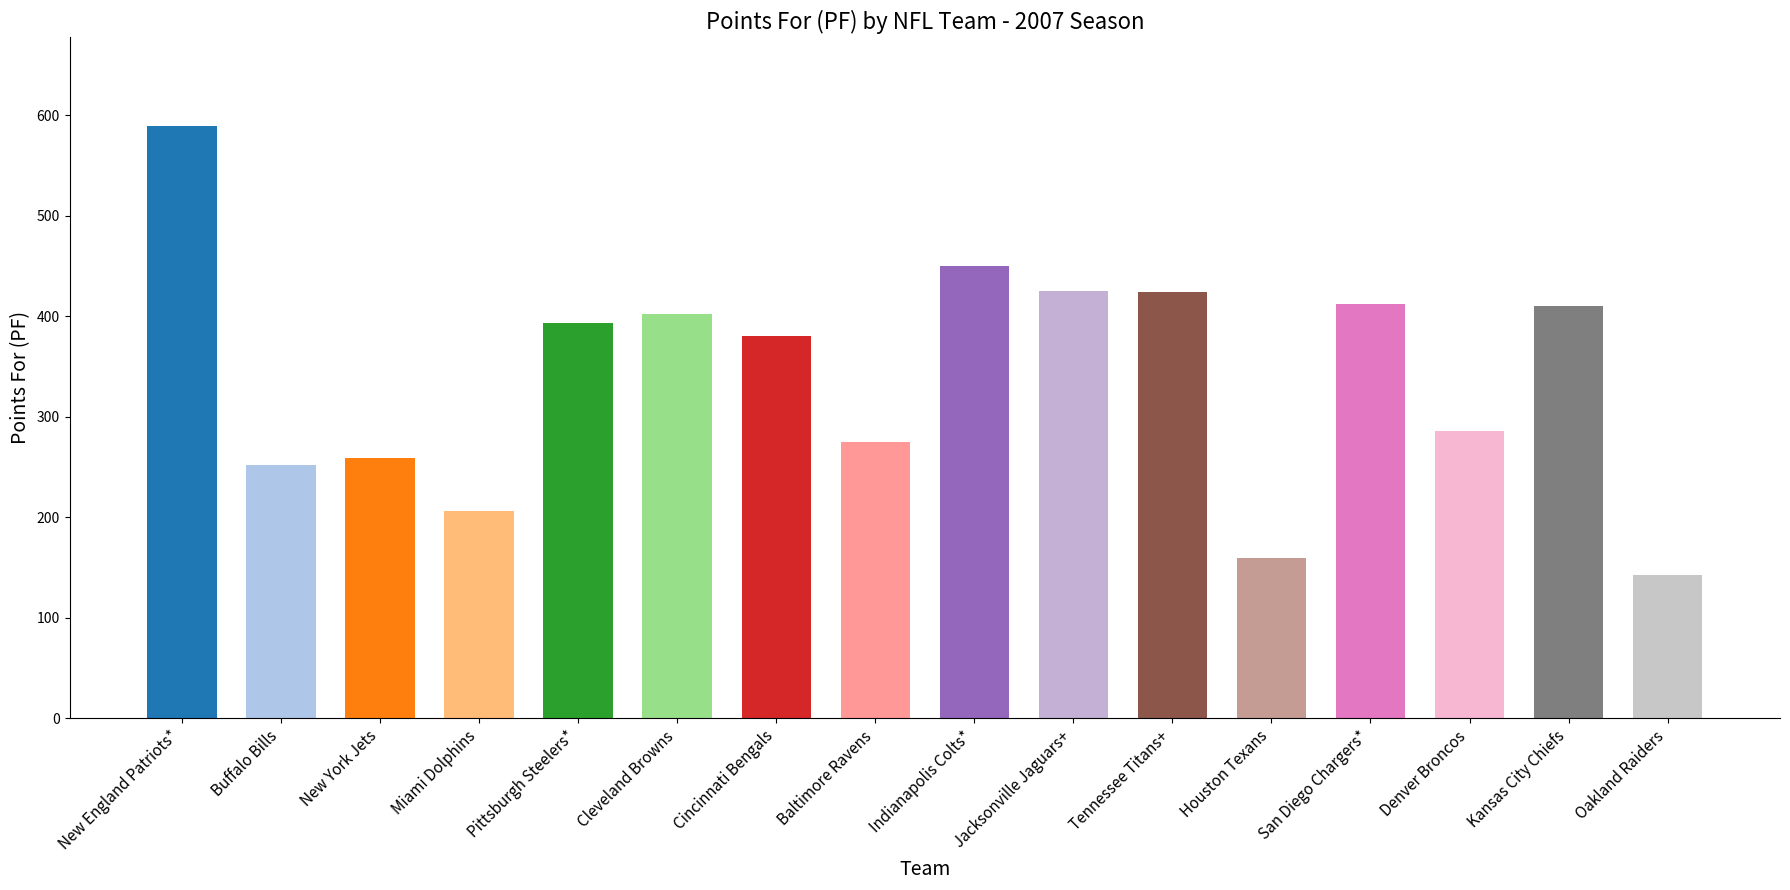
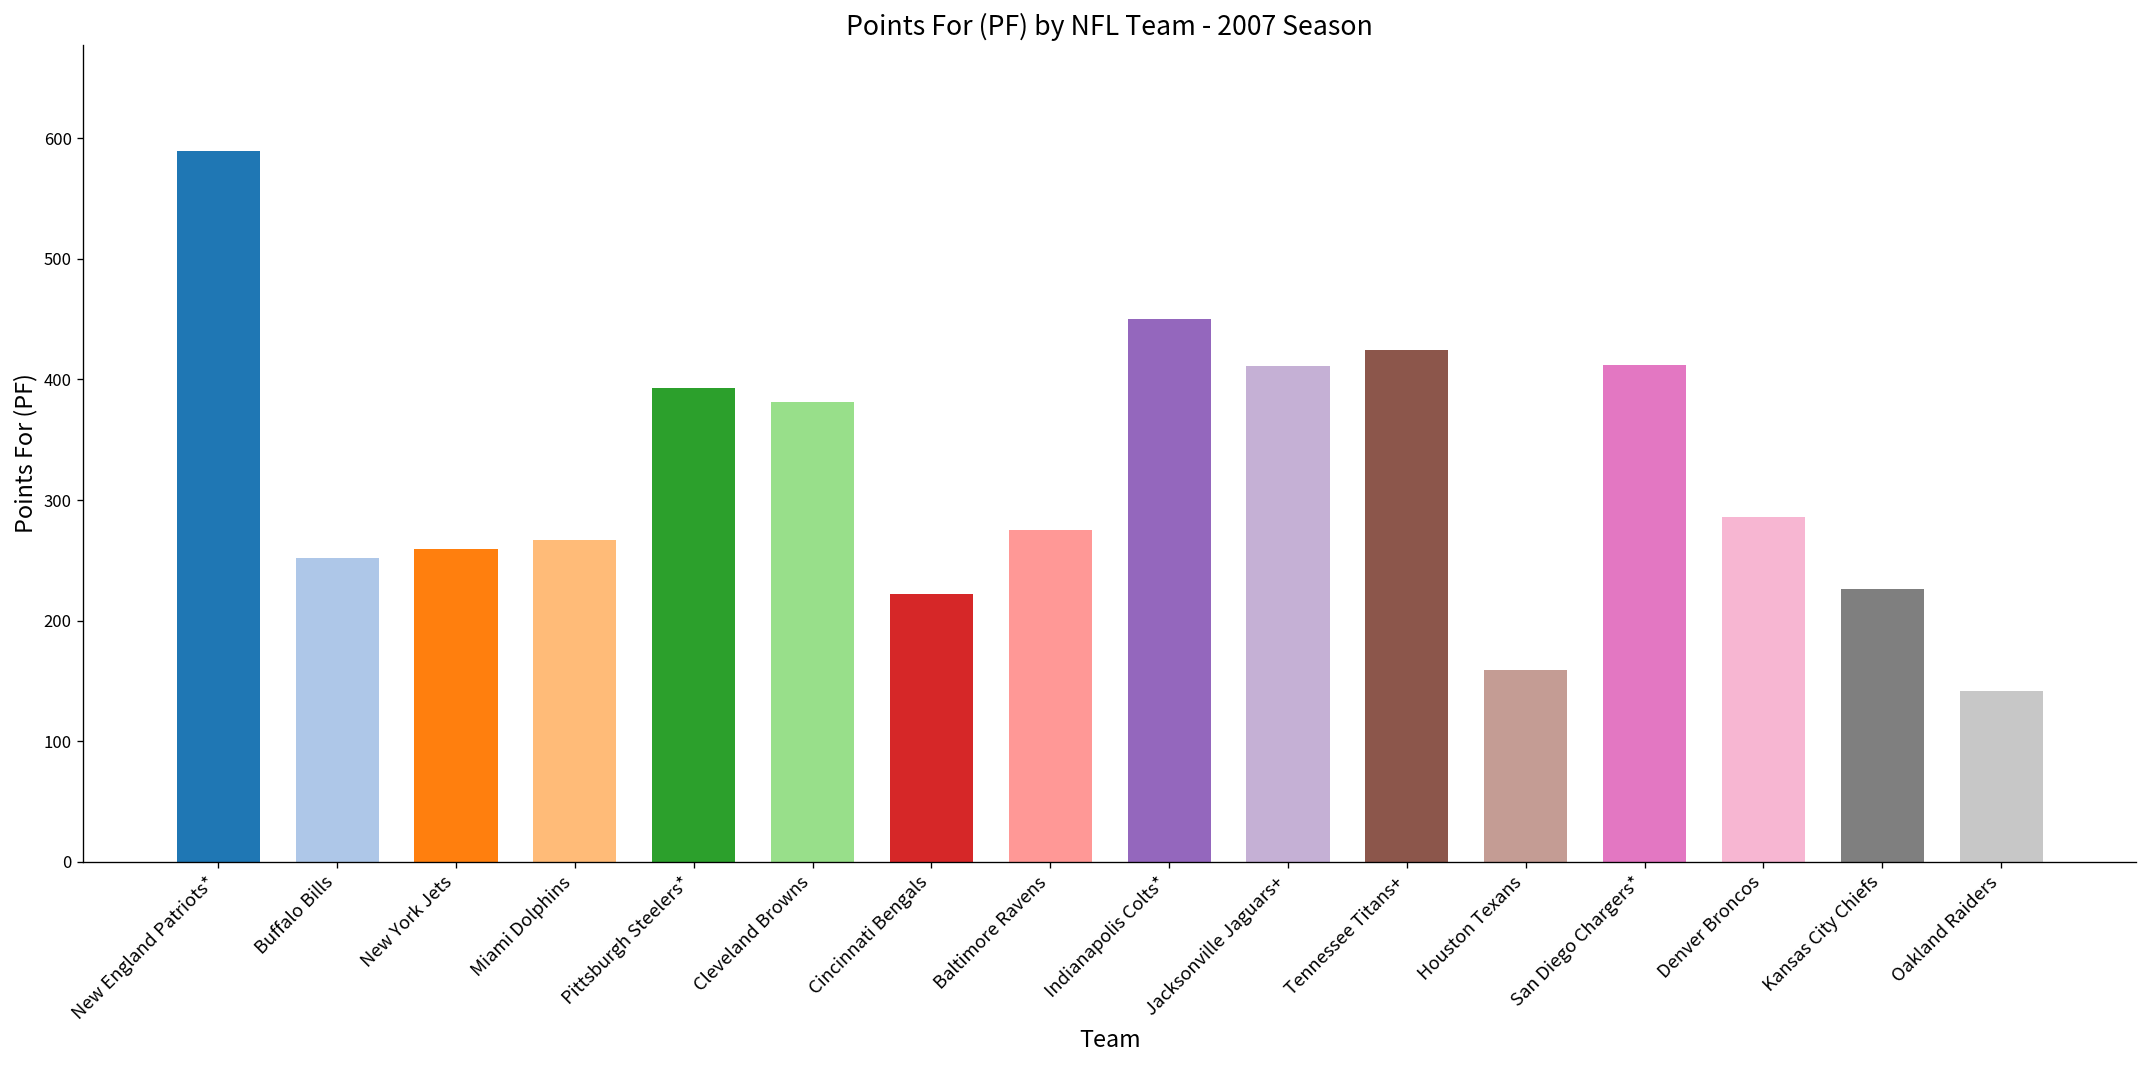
Miami Dolphins: 206 -> 267
Cleveland Browns: 402 -> 381
Cincinnati Bengals: 380 -> 222
Jacksonville Jaguars+: 425 -> 411
Kansas City Chiefs: 410 -> 226
